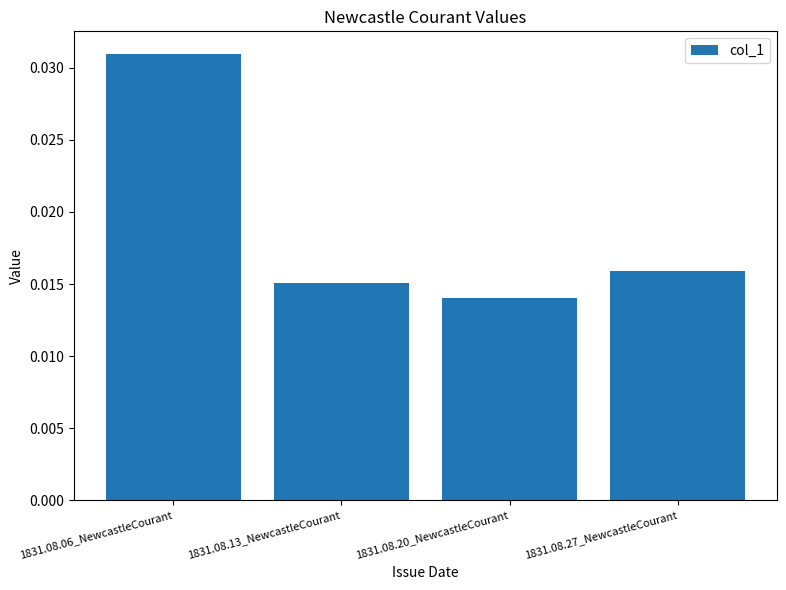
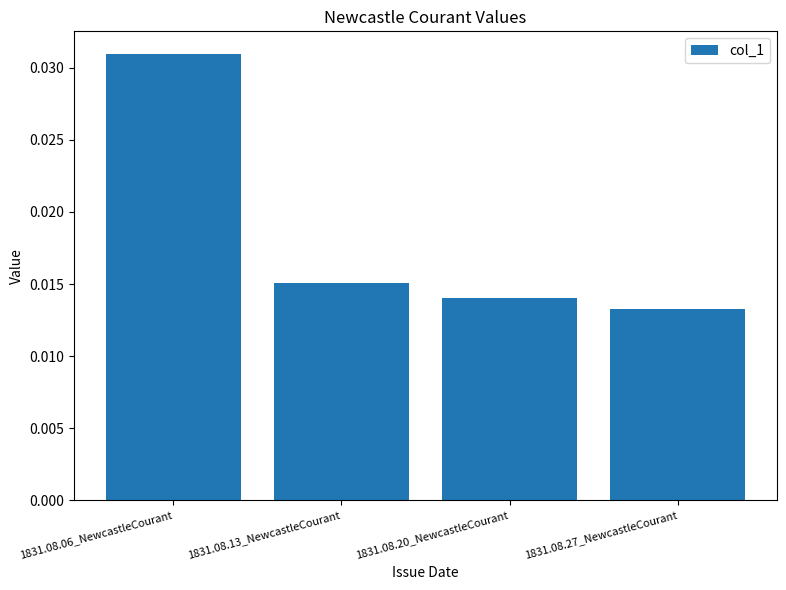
1831.08.27_NewcastleCourant: 0.0159 -> 0.0133
